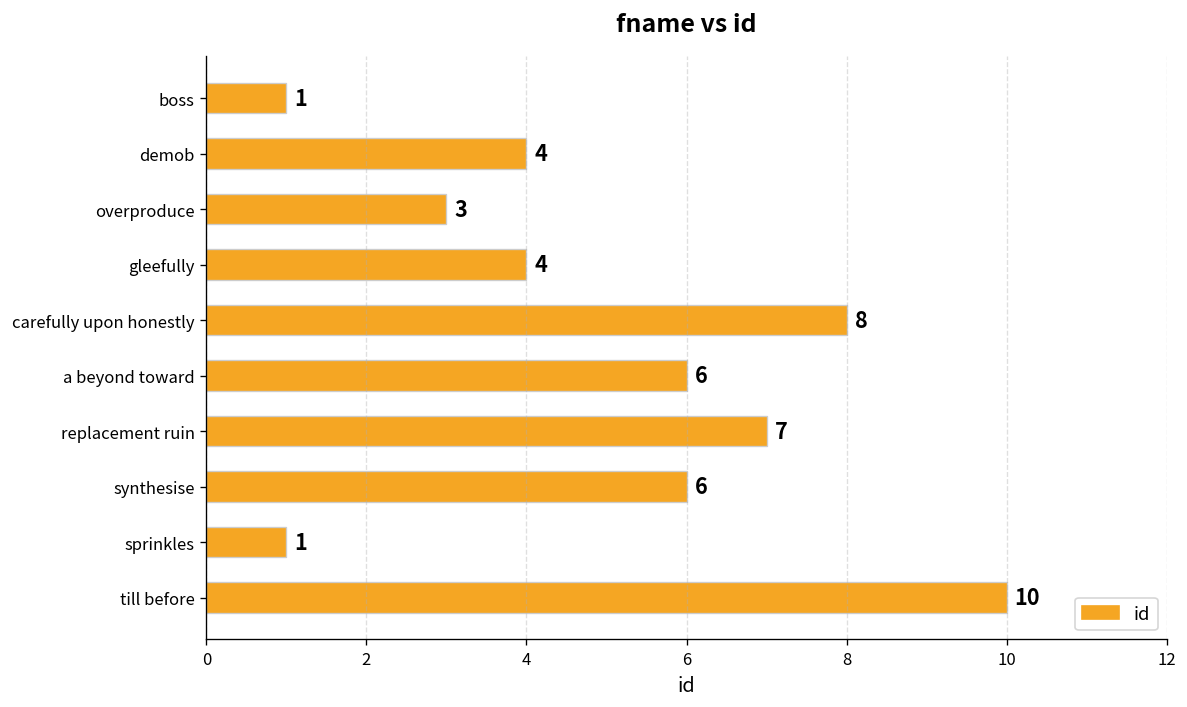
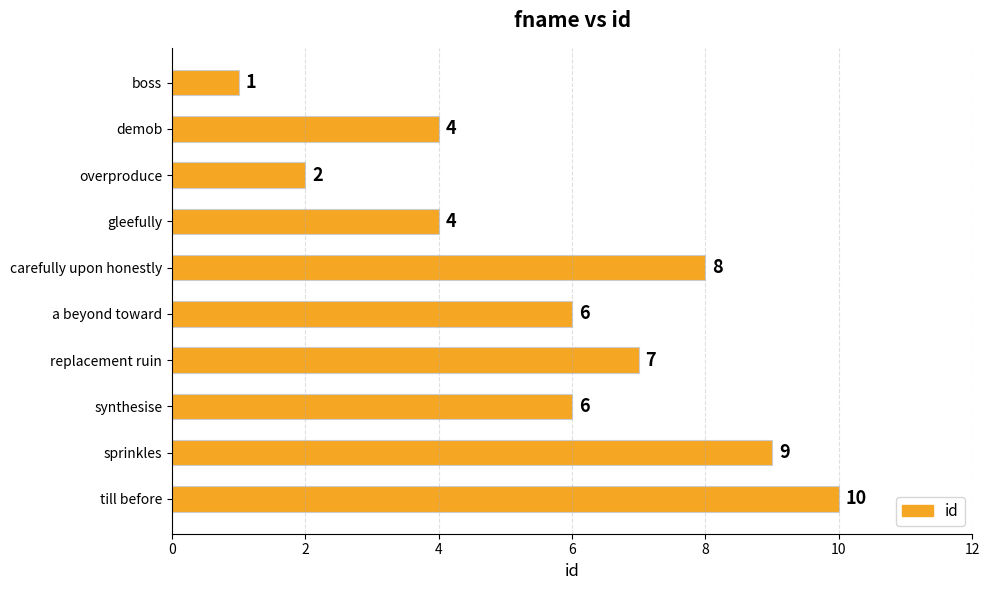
overproduce: 3 -> 2
sprinkles: 1 -> 9
